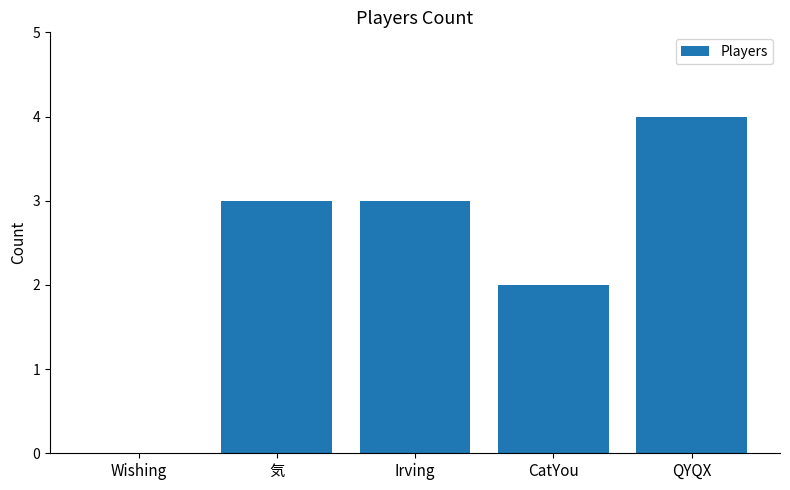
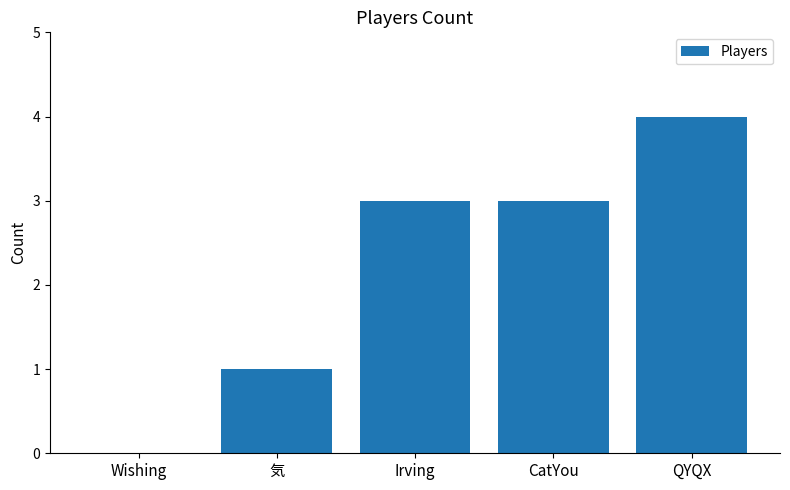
気: 3 -> 1
CatYou: 2 -> 3
